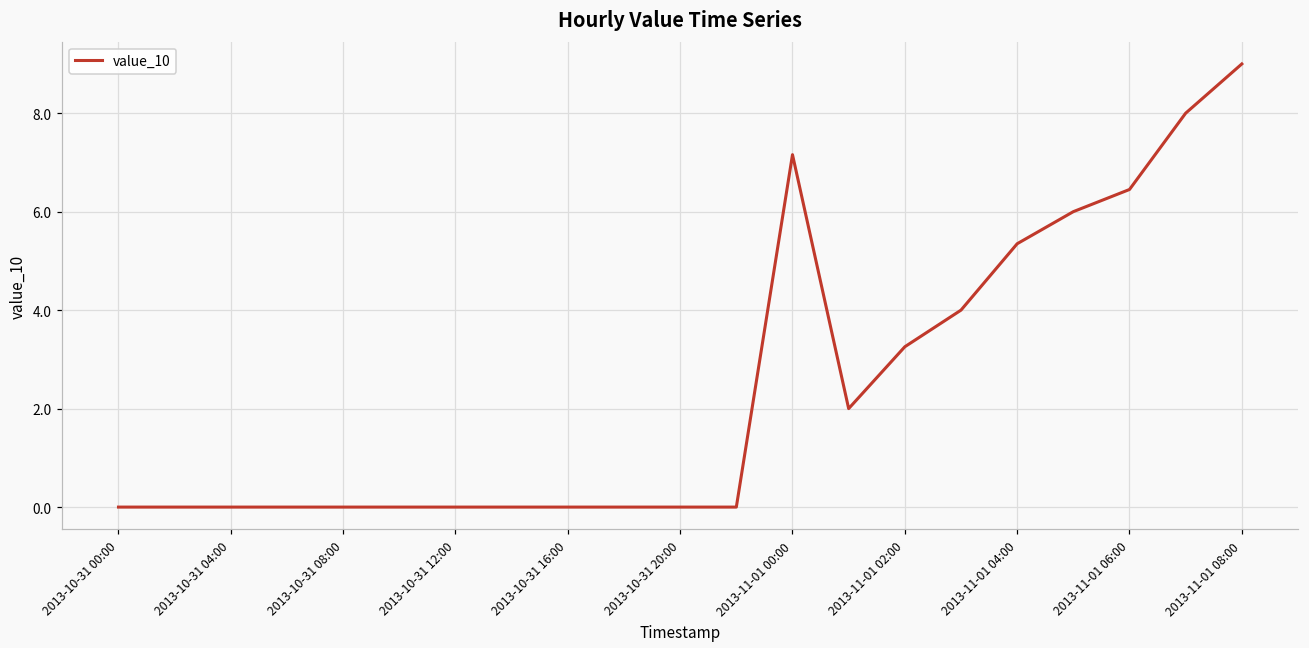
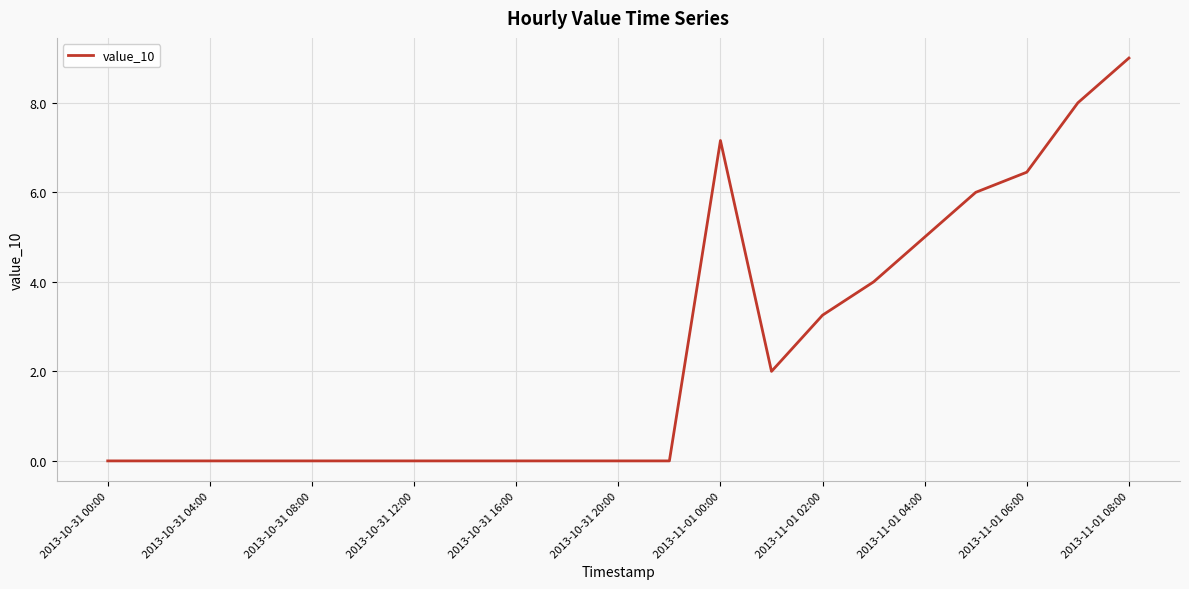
2013-11-01 04:00: 5.3 -> 5.0
